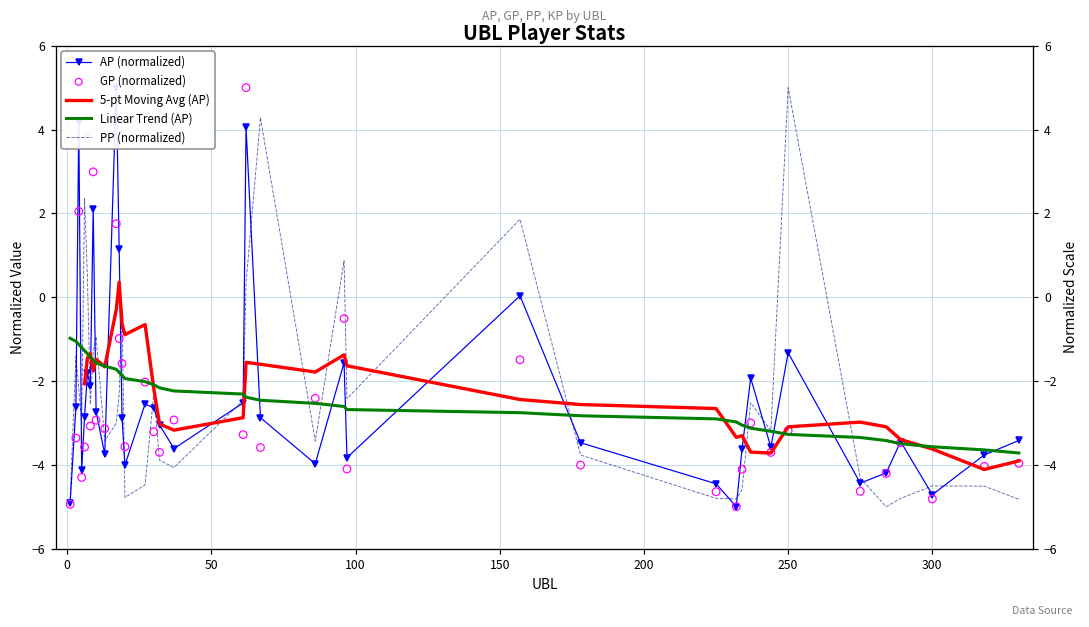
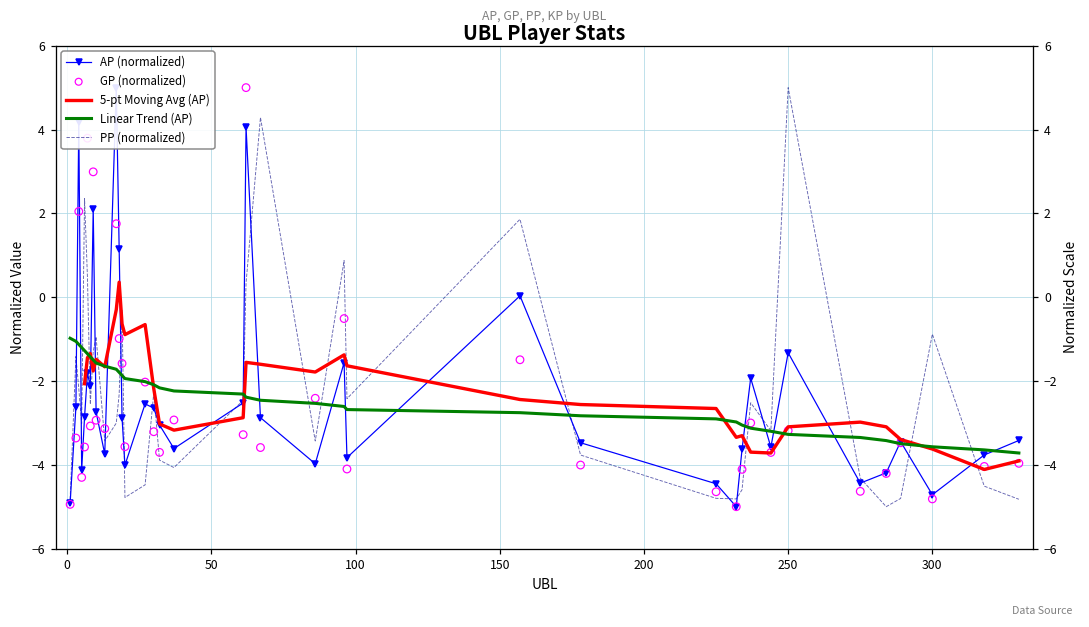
PP (normalized), 300: -4.5 -> -0.9
